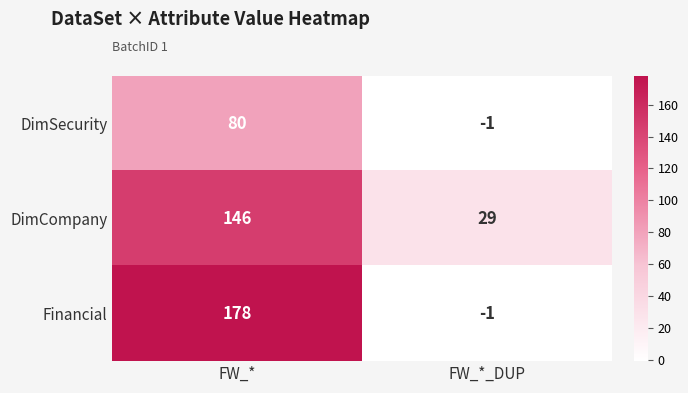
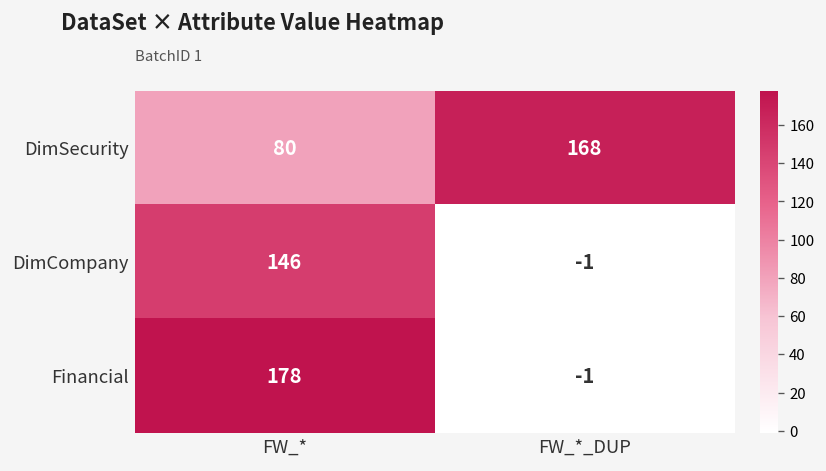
DimSecurity, FW_*_DUP: -1 -> 168
DimCompany, FW_*_DUP: 29 -> -1
